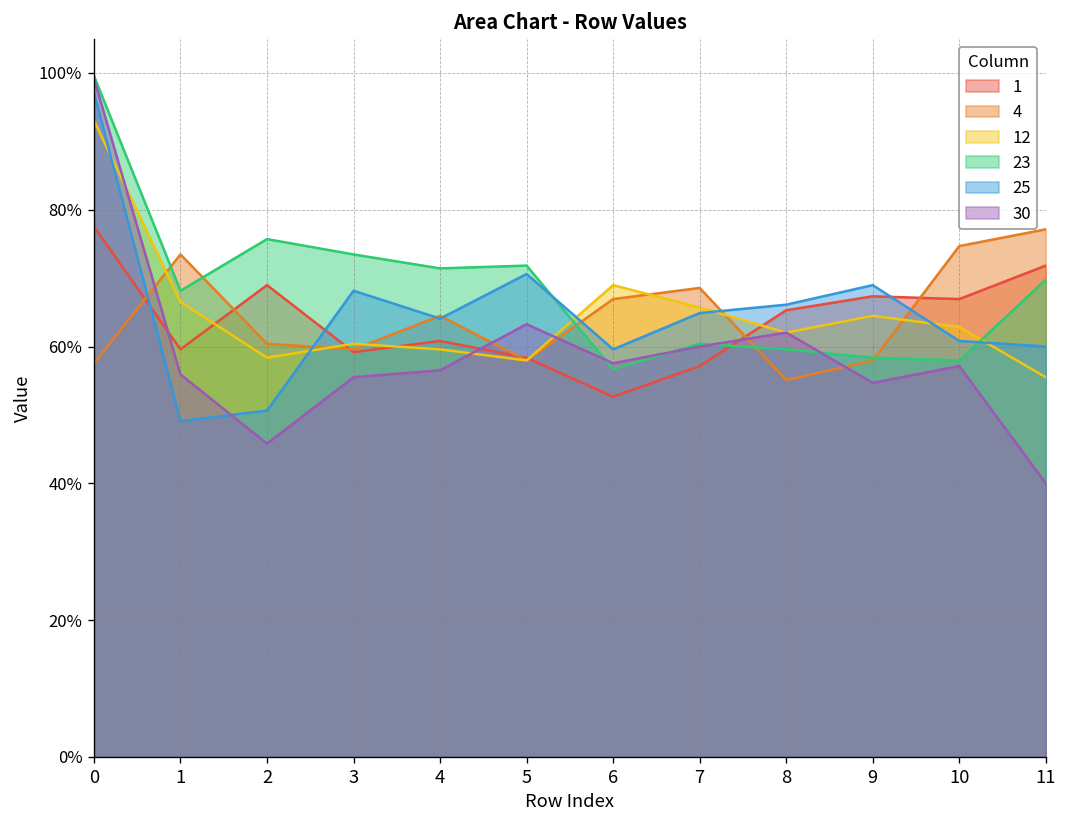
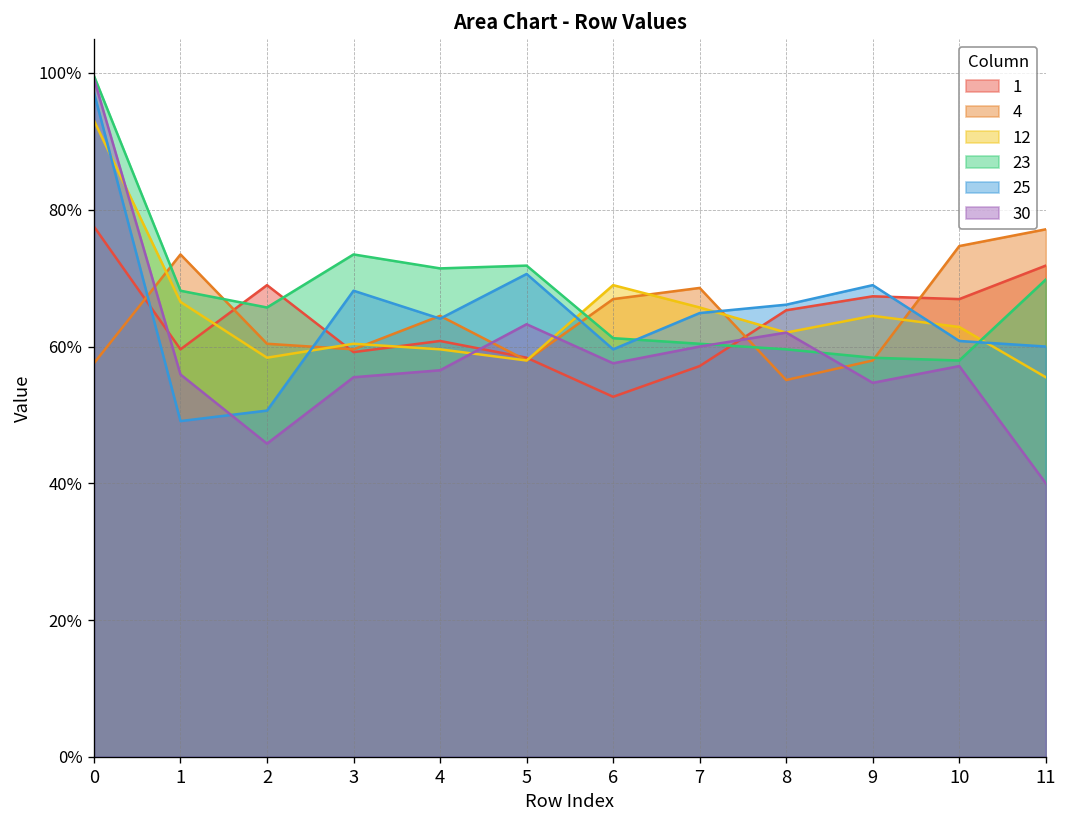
23, 2: 76% -> 66%
23, 6: 57% -> 61%
